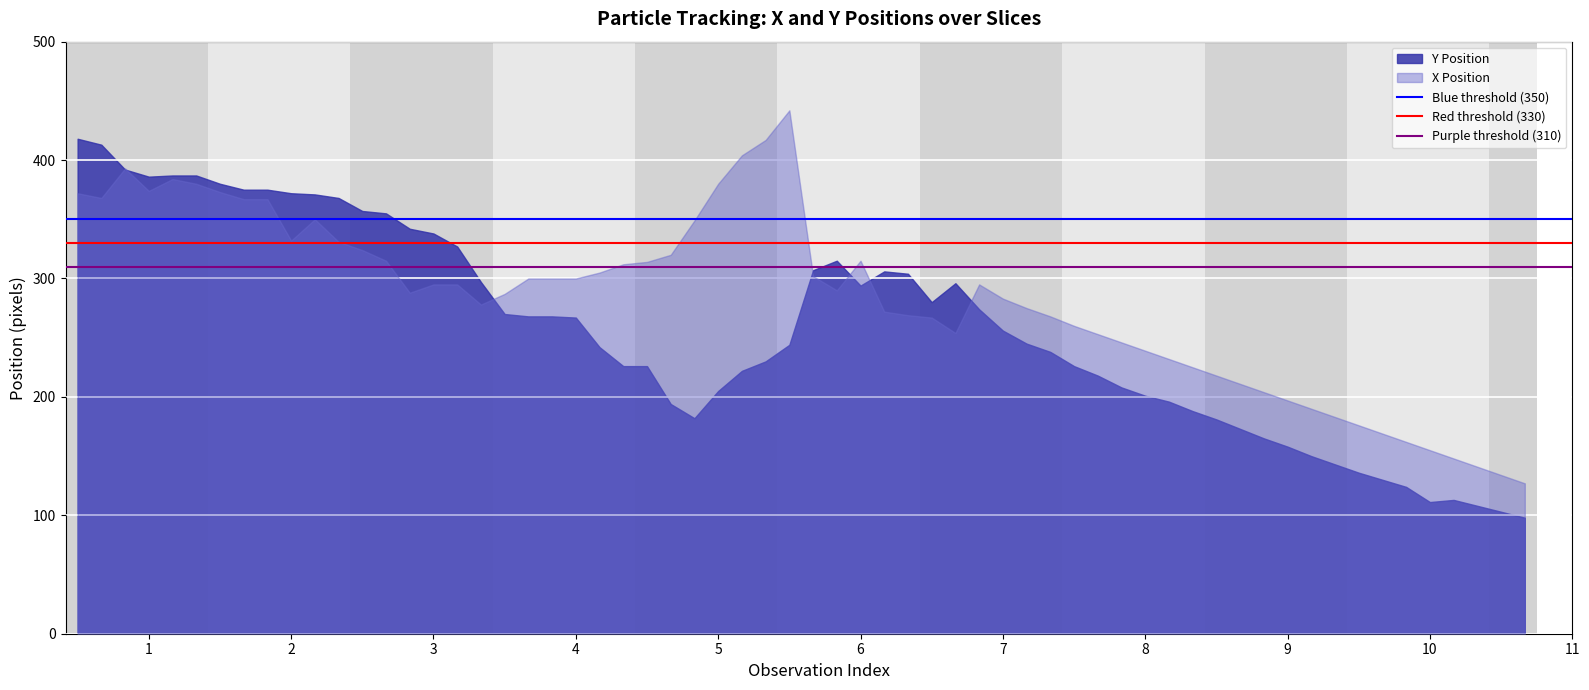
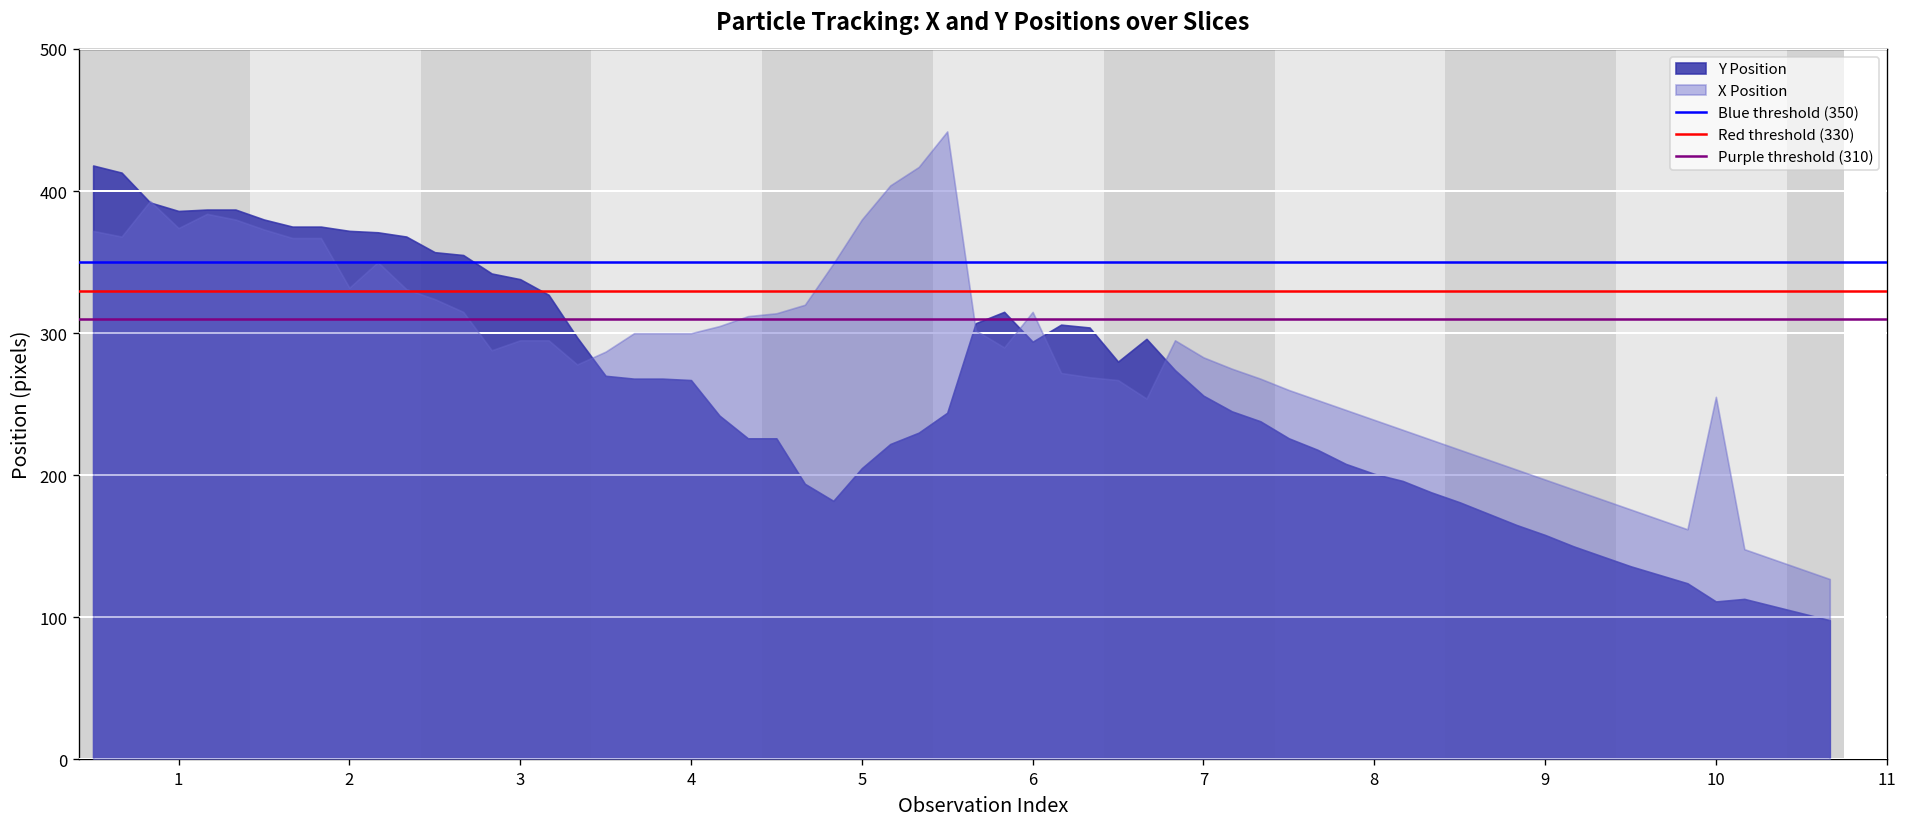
X Position, 10: 155 -> 255
